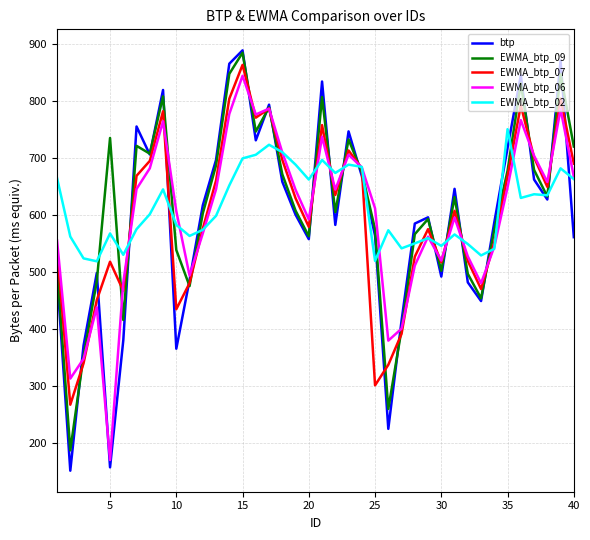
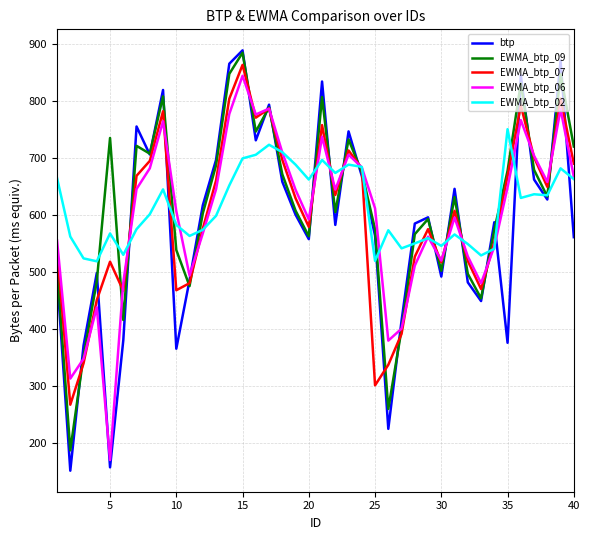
EWMA_btp_07, 10: 430 -> 470
btp, 35: 720 -> 380
